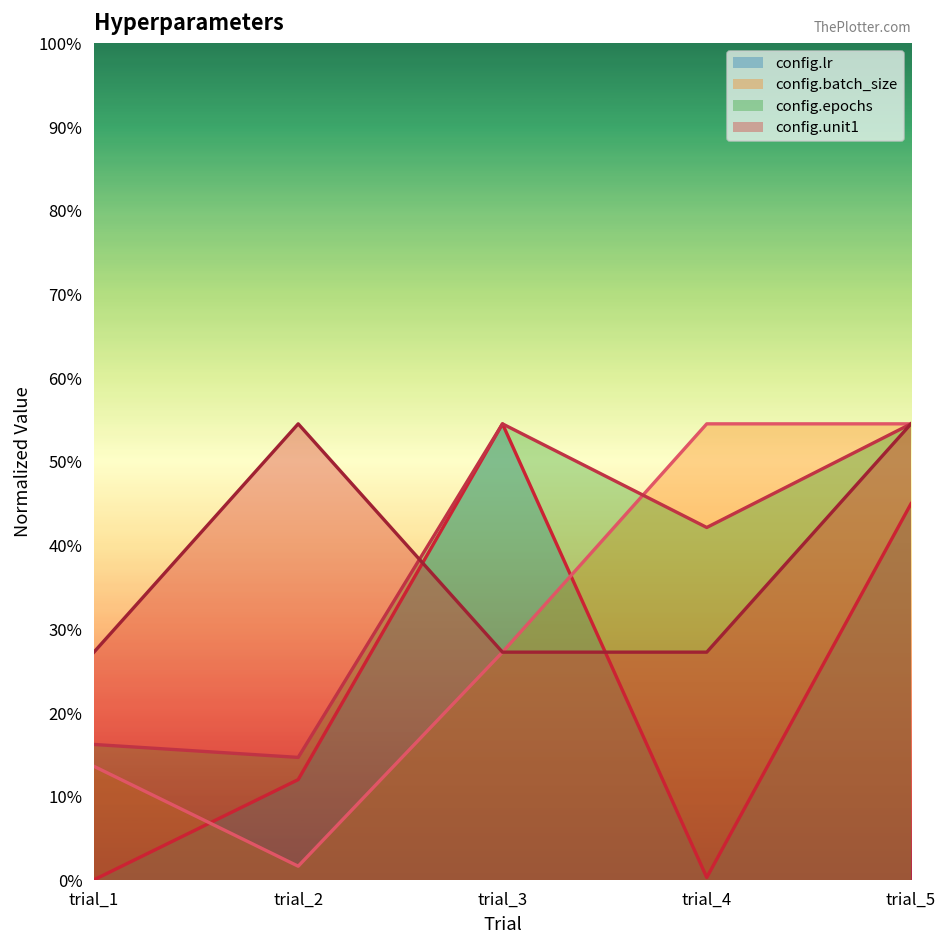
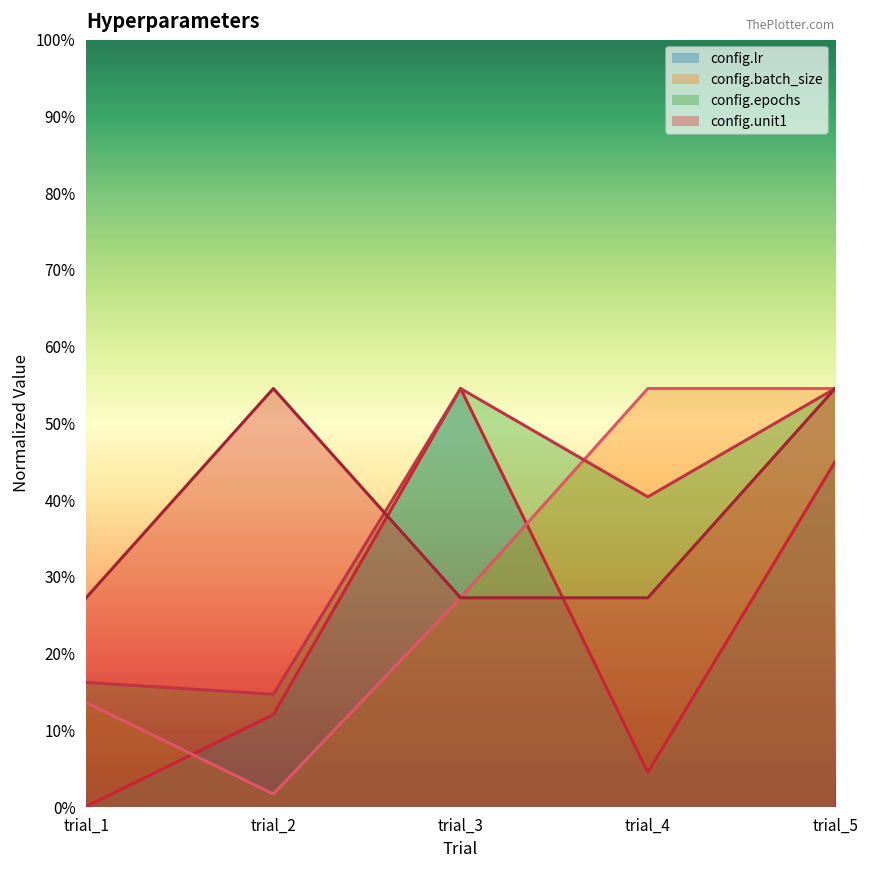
config.lr, trial_4: 0% -> 5%
config.epochs, trial_4: 42% -> 40%
